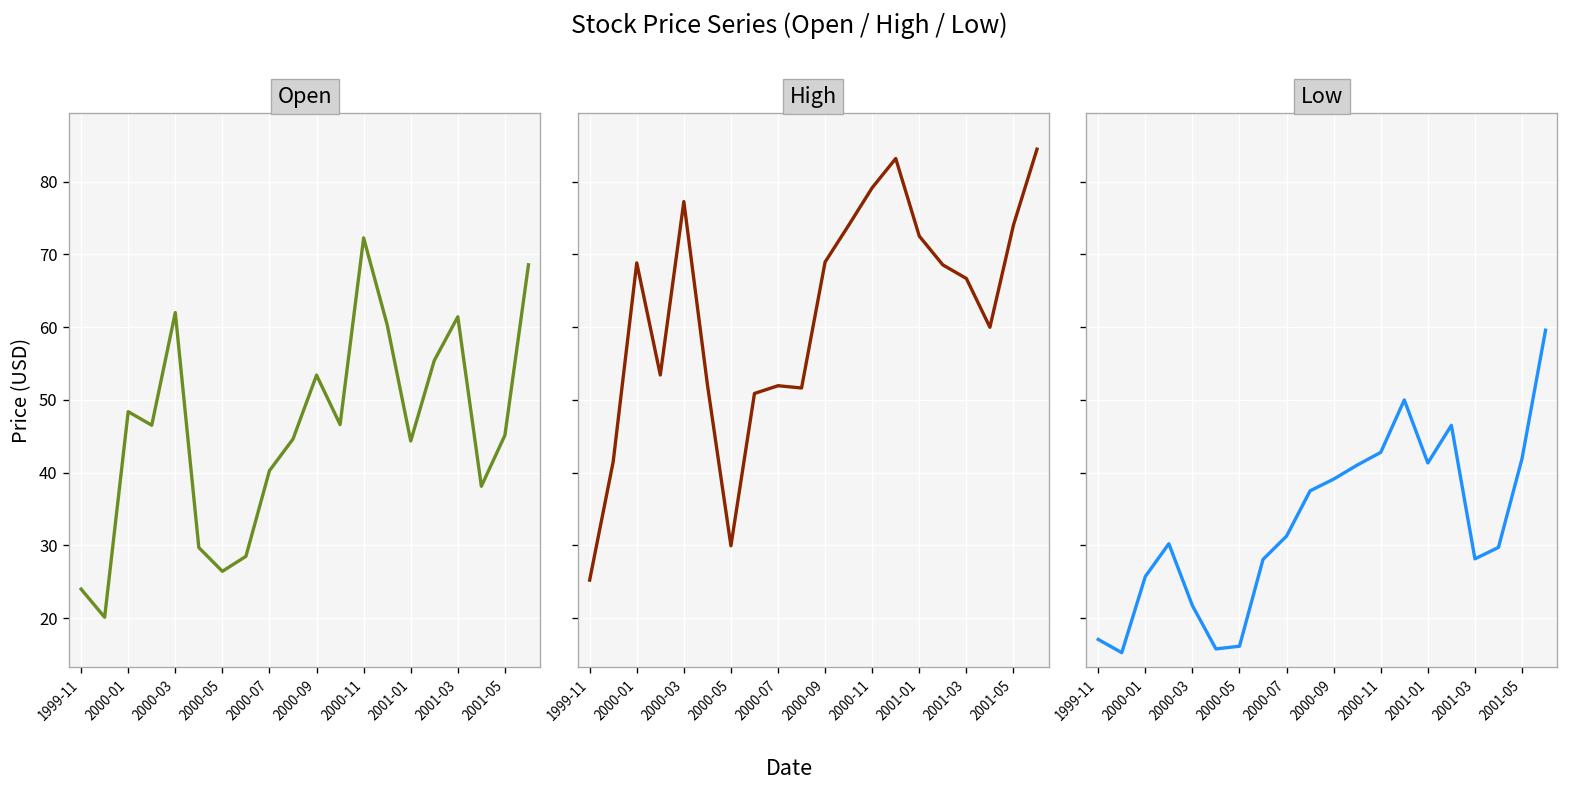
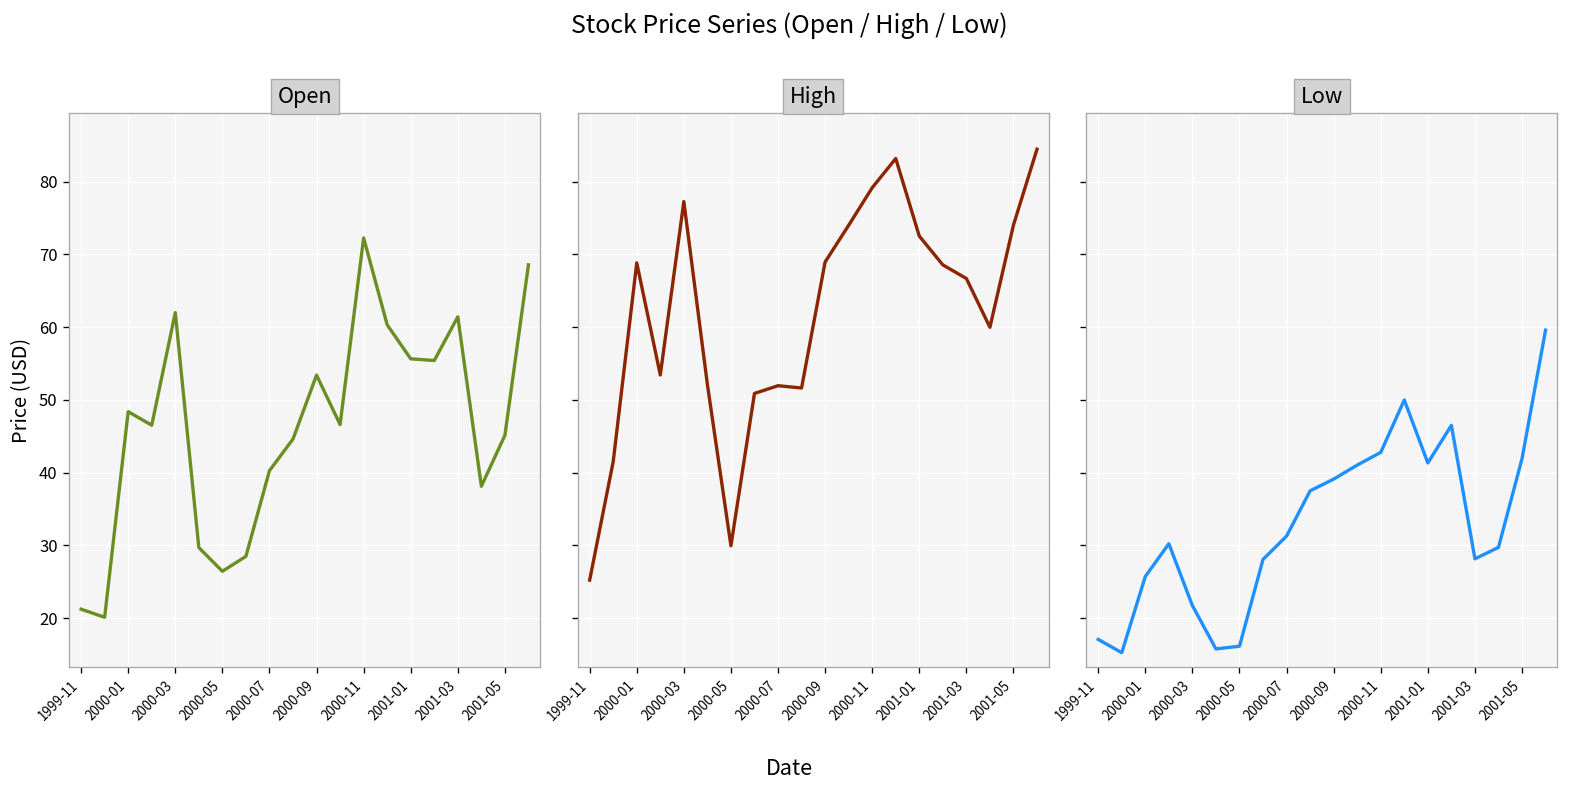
Open, 1999-11: 24 -> 21
Open, 2001-01: 44 -> 56
